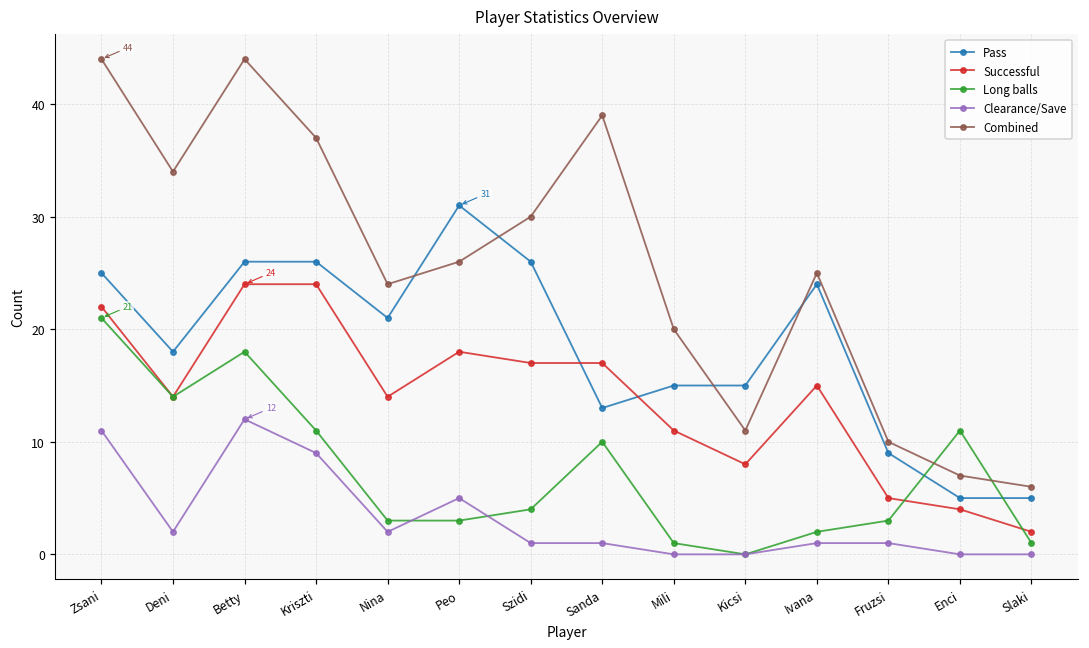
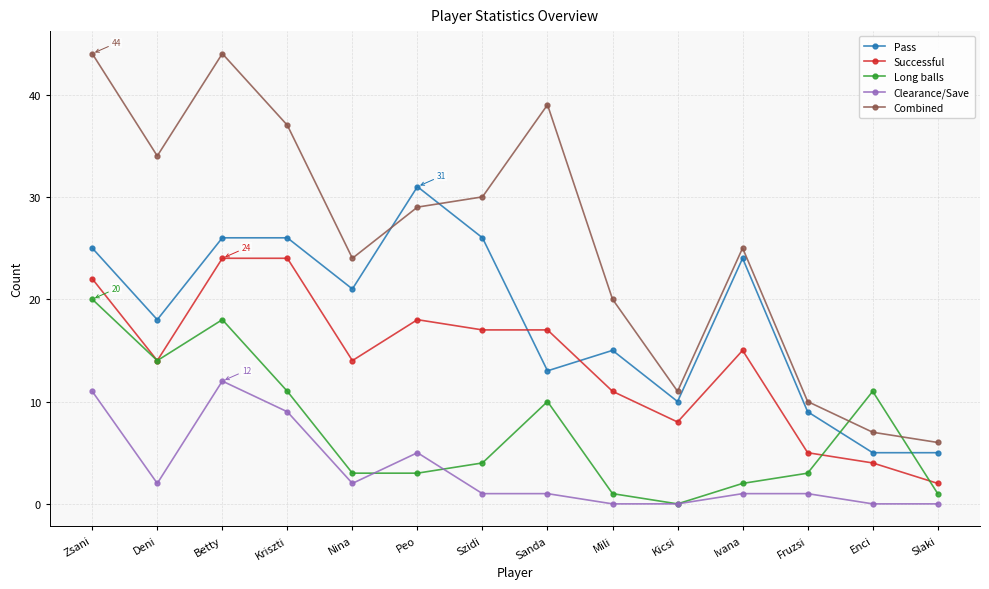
Long balls, Zsani: 21 -> 20
Combined, Peo: 26 -> 29
Pass, Kicsi: 15 -> 10
